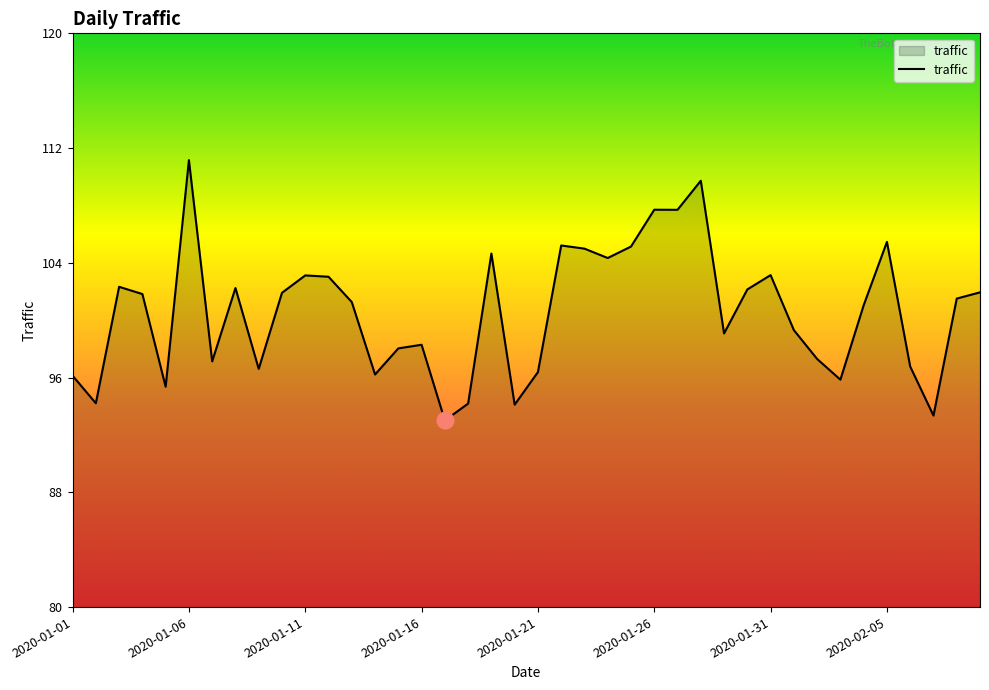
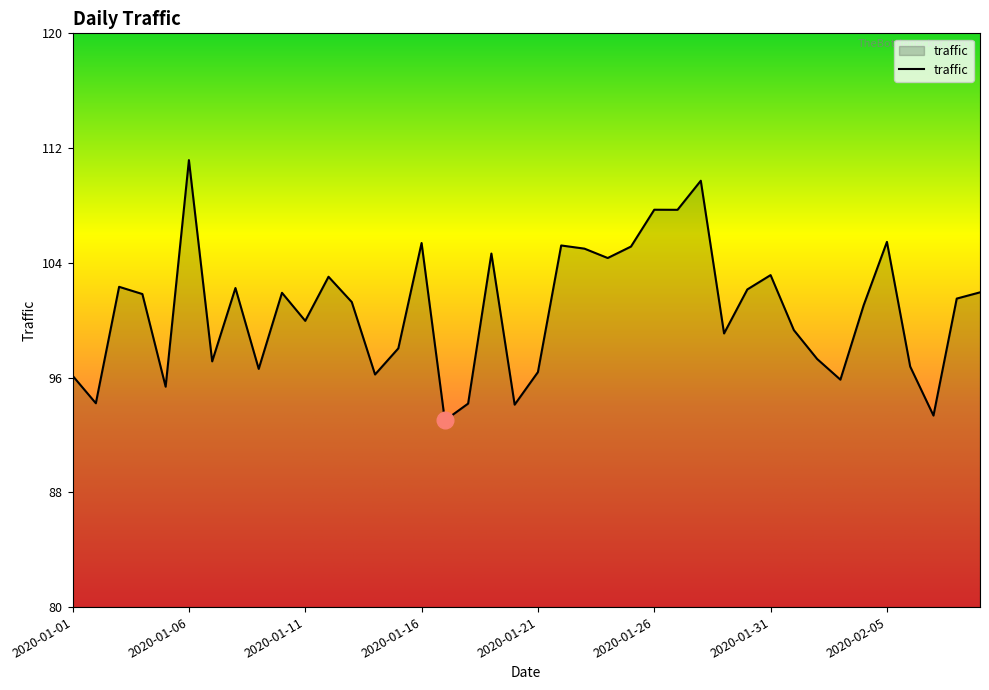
traffic, 2020-01-11: 103.1 -> 100.0
traffic, 2020-01-16: 98.3 -> 105.4
